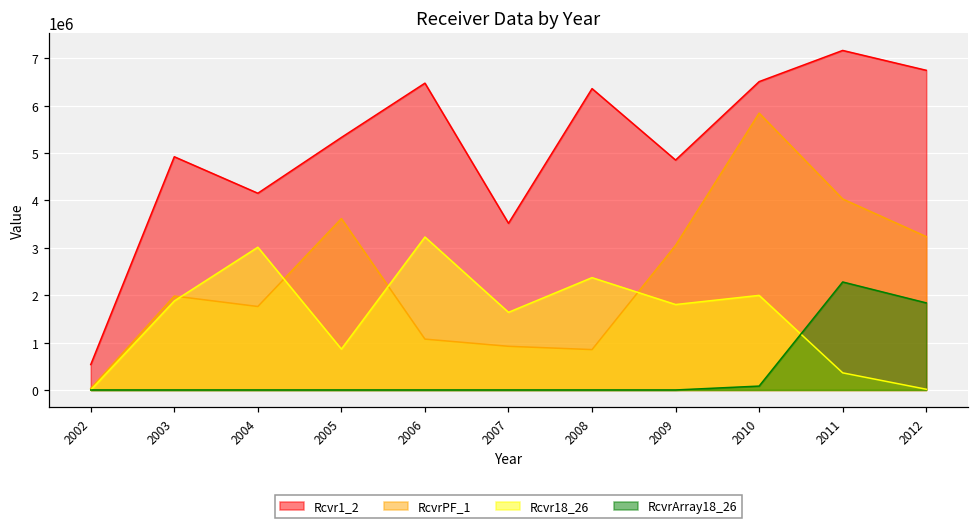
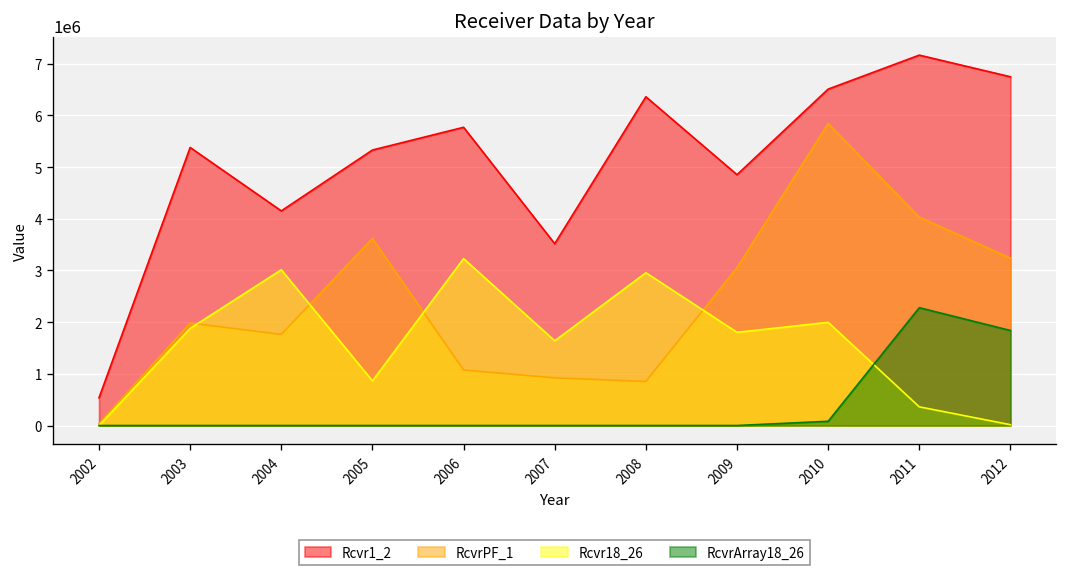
Rcvr1_2, 2003: 4900000 -> 5400000
Rcvr1_2, 2006: 6500000 -> 5800000
Rcvr18_26, 2008: 2400000 -> 3000000
